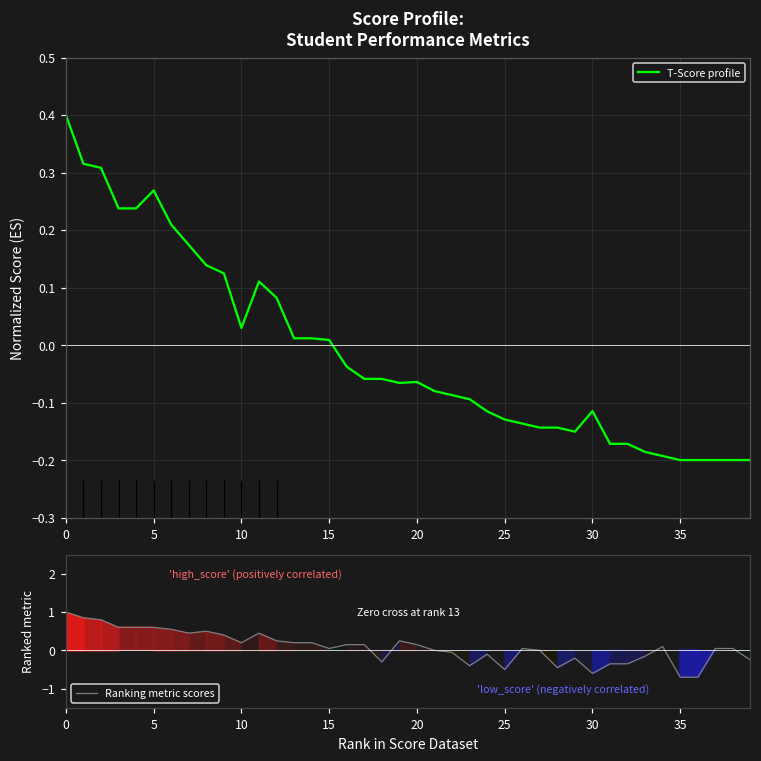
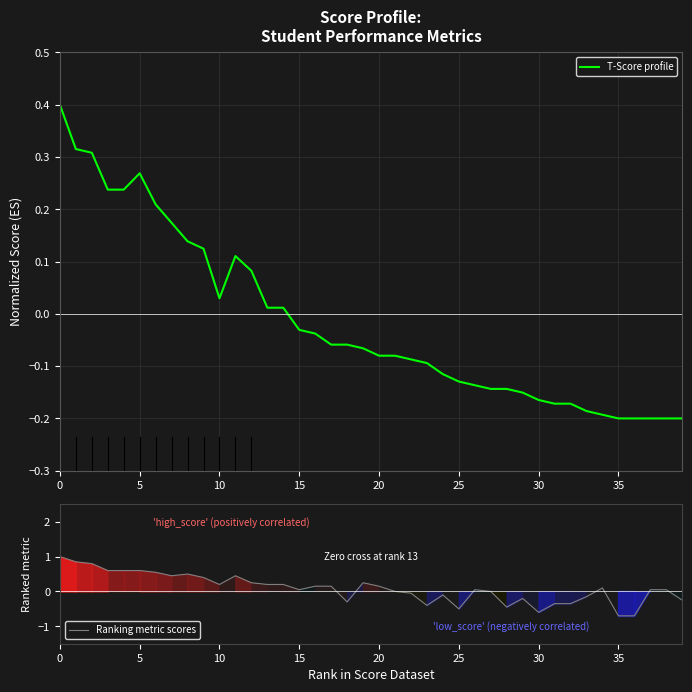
Score Profile: Student Performance Metrics, 15: 0.01 -> -0.03
Score Profile: Student Performance Metrics, 20: -0.06 -> -0.08
Score Profile: Student Performance Metrics, 30: -0.11 -> -0.16
